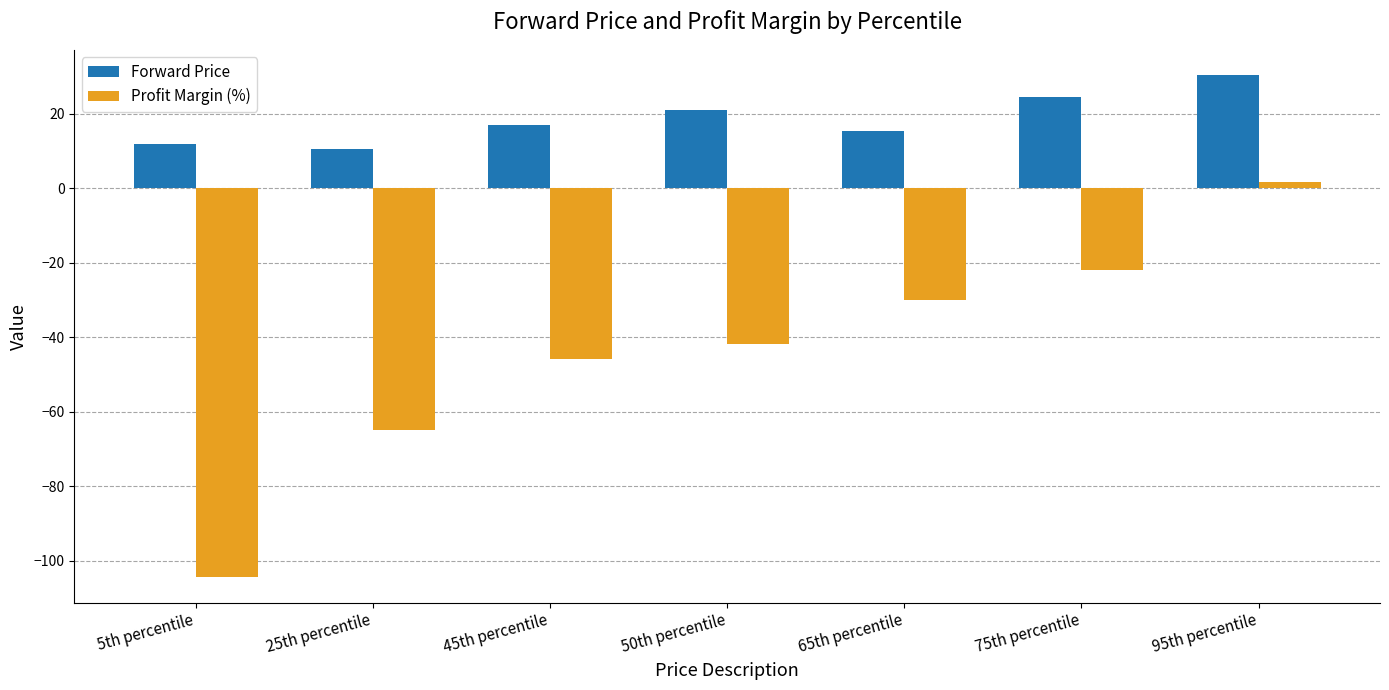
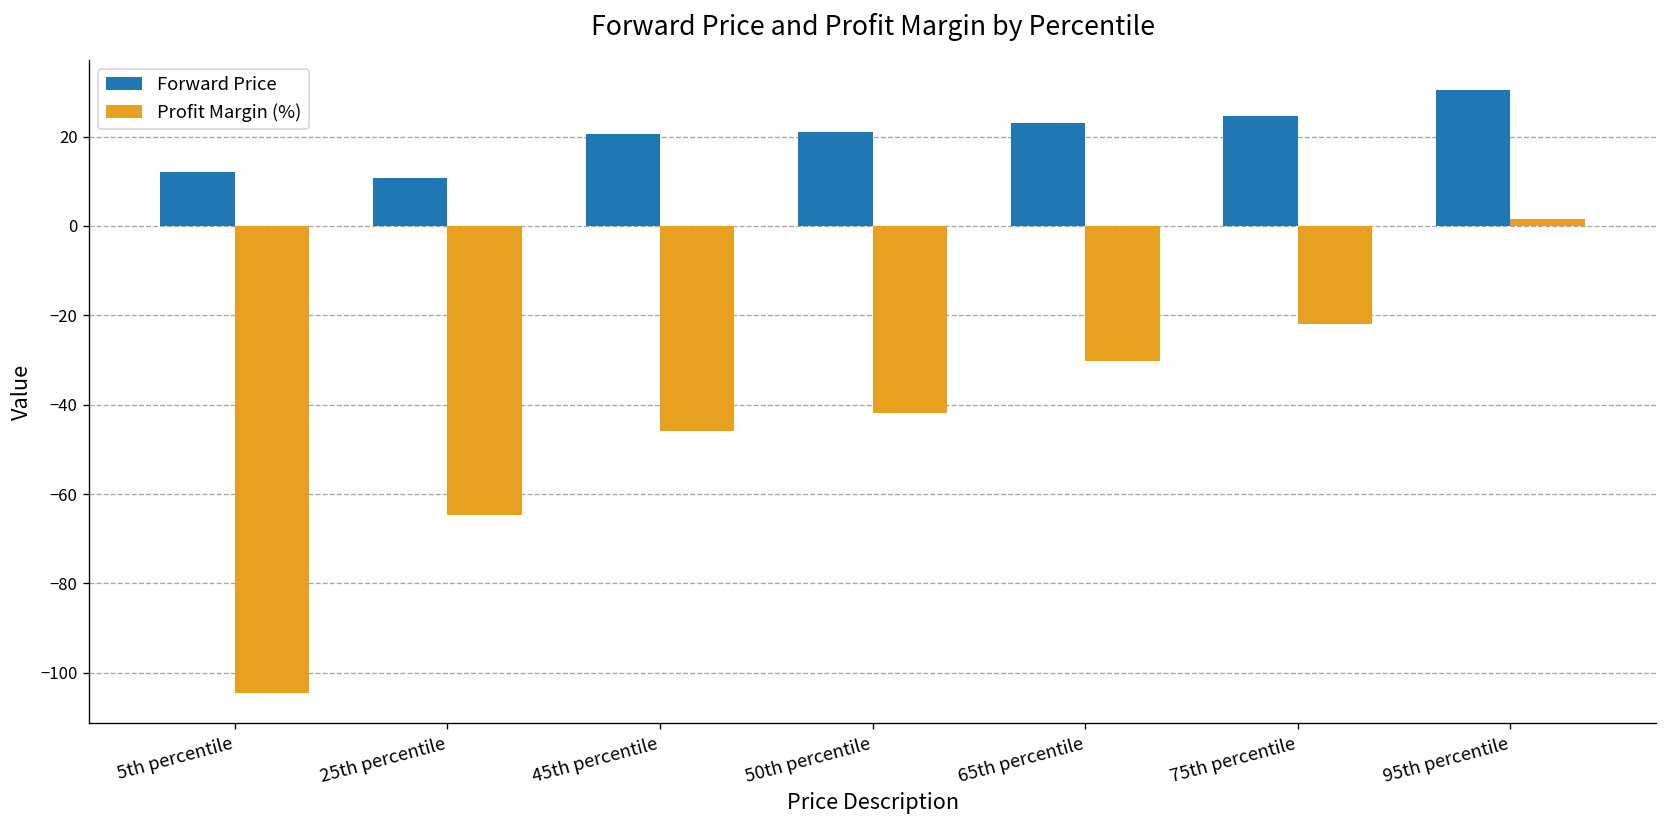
Forward Price, 45th percentile: 17 -> 21
Forward Price, 65th percentile: 15 -> 23
